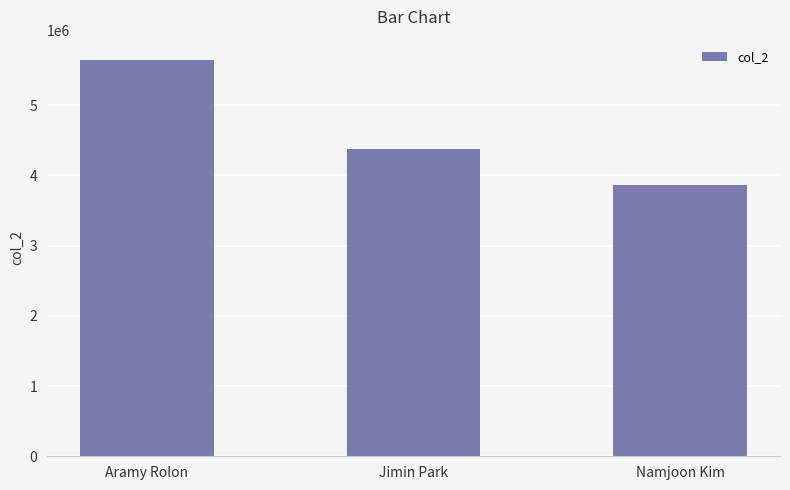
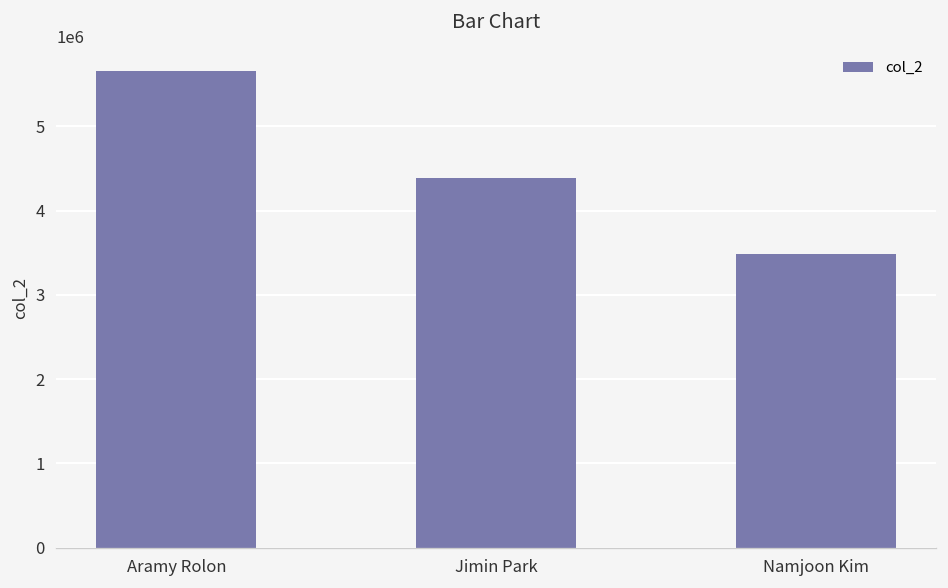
Namjoon Kim: 3900000 -> 3500000
